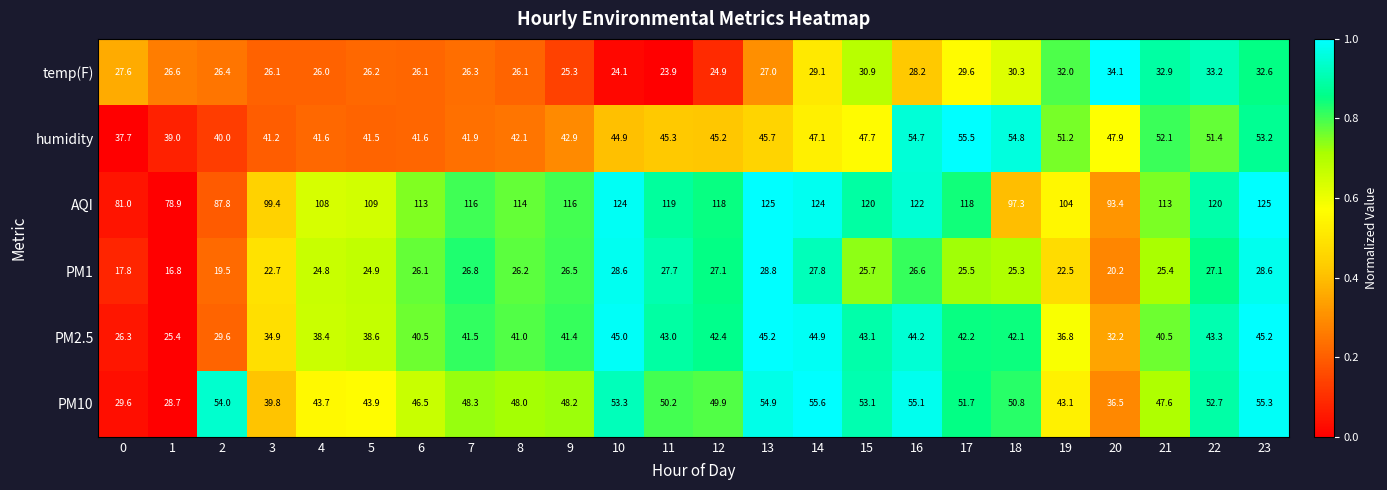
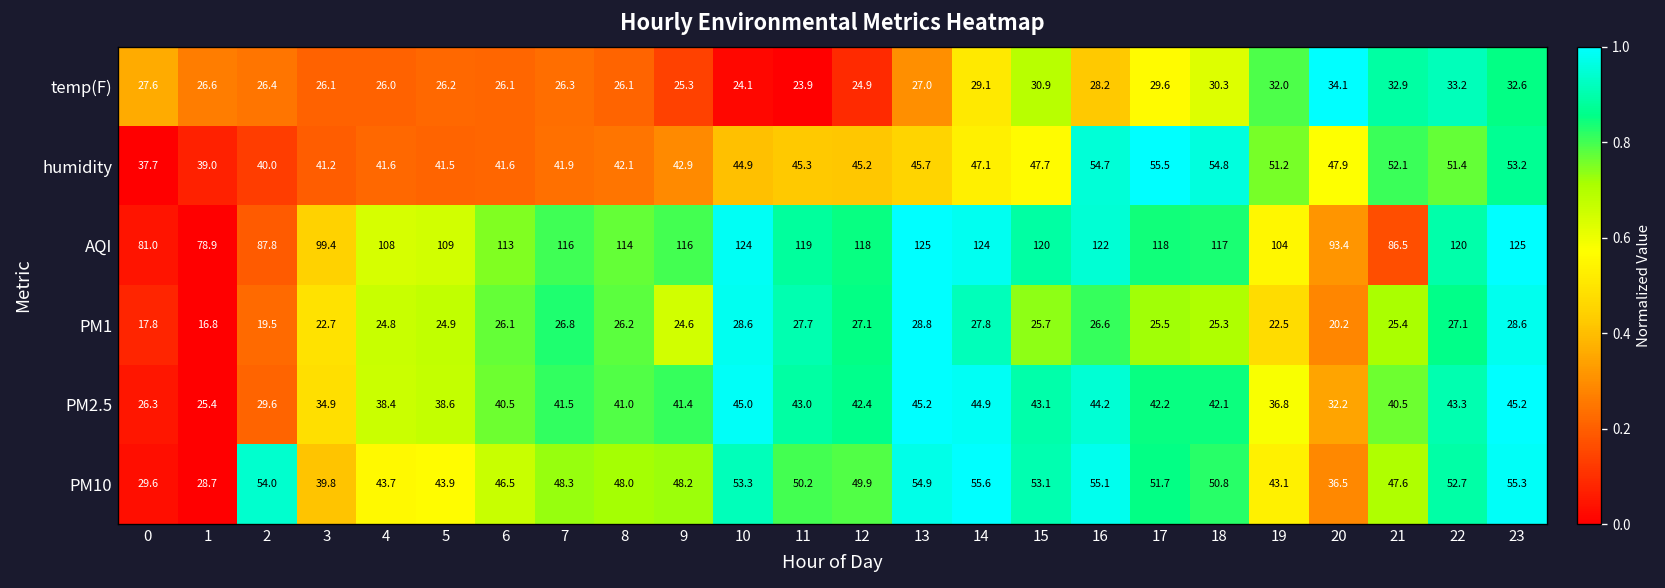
AQI, 18: 97.3 -> 117
AQI, 21: 113 -> 86.5
PM1, 9: 26.5 -> 24.6
